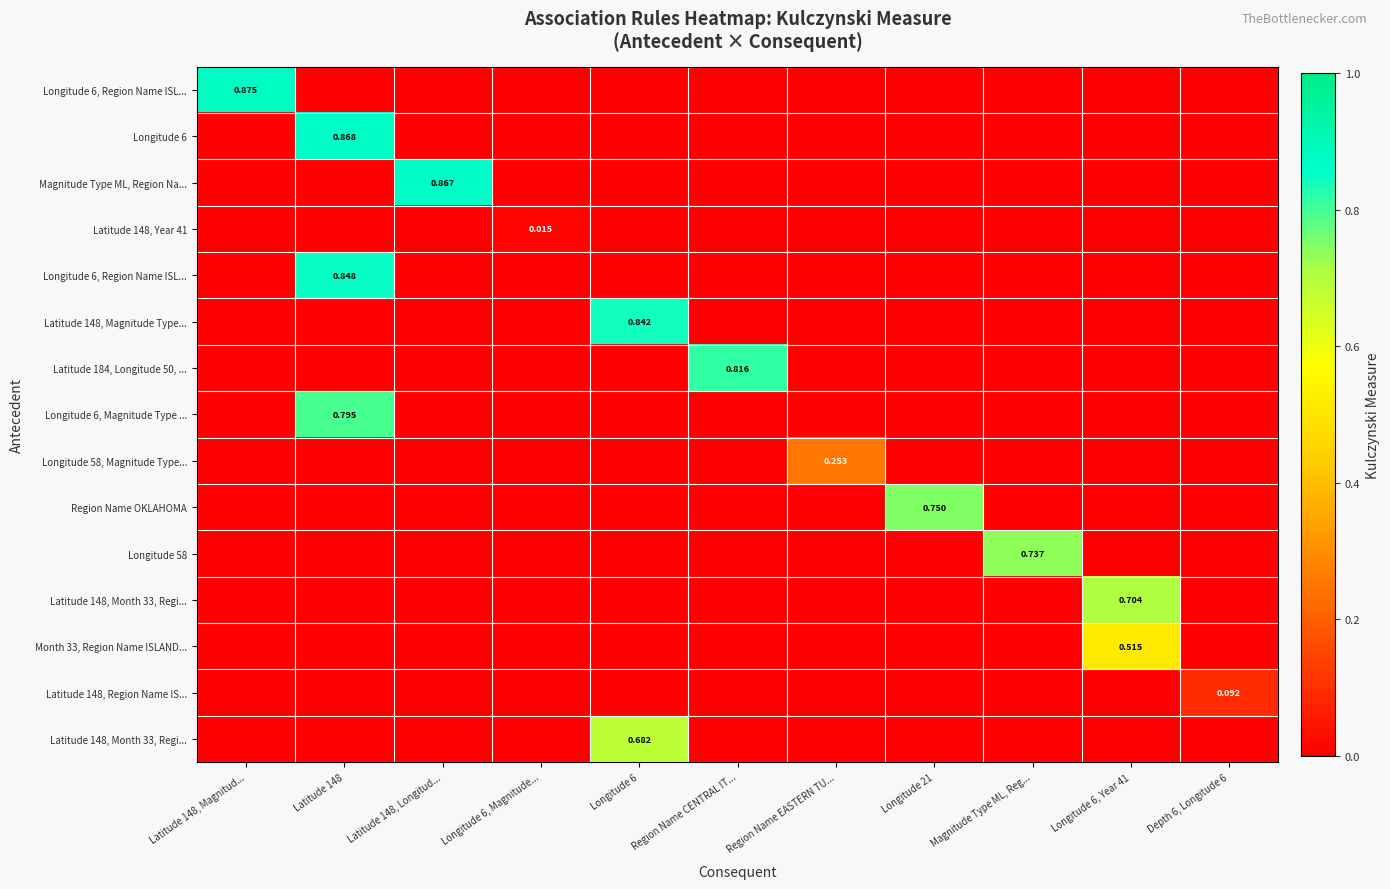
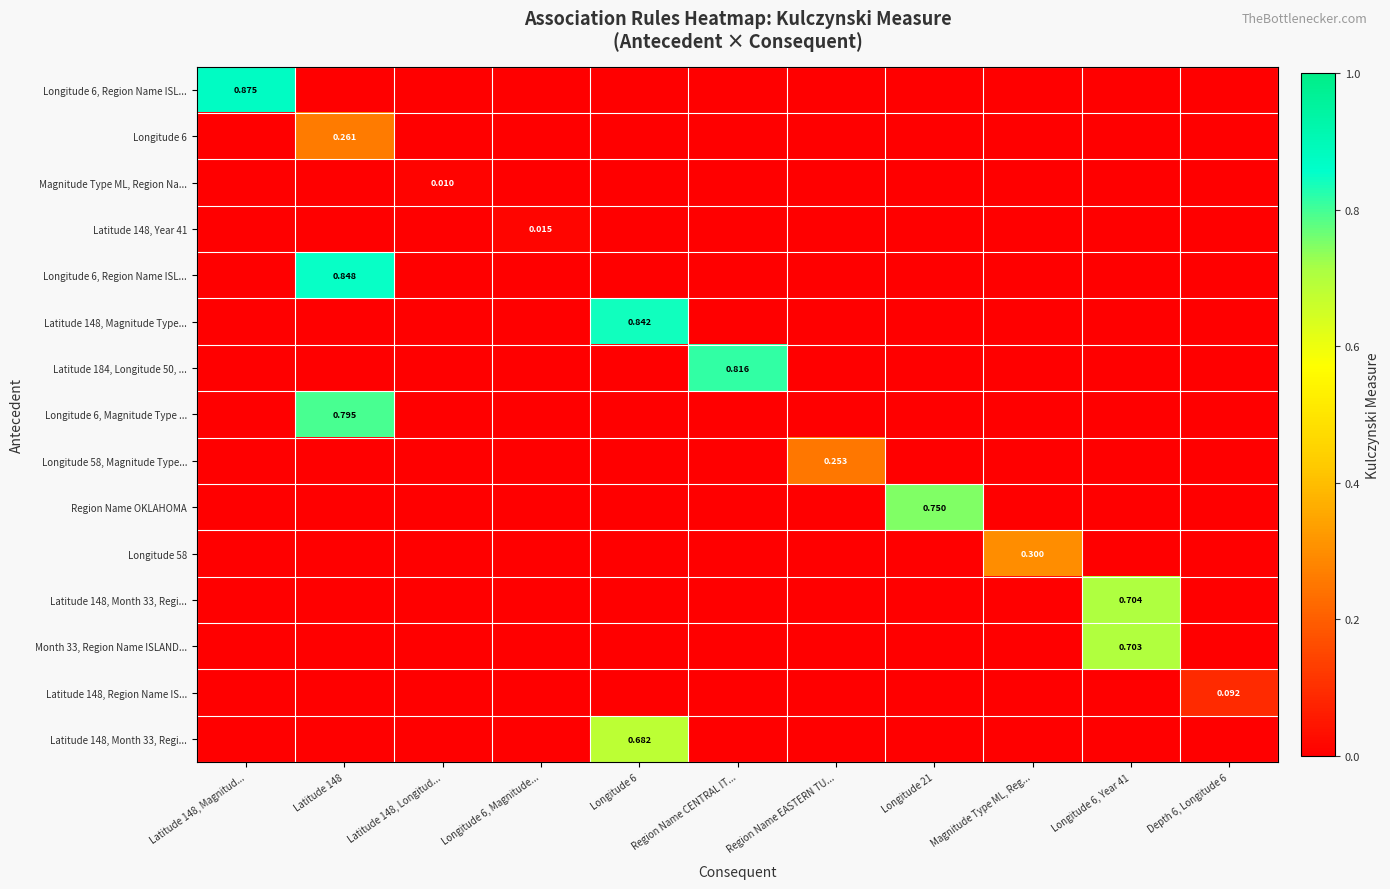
Longitude 6, Latitude 148: 0.868 -> 0.261
Magnitude Type ML, Region Na..., Latitude 148, Longitud...: 0.867 -> 0.010
Longitude 58, Magnitude Type ML, Reg...: 0.737 -> 0.300
Month 33, Region Name ISLAND..., Longitude 6, Year 41: 0.515 -> 0.703
